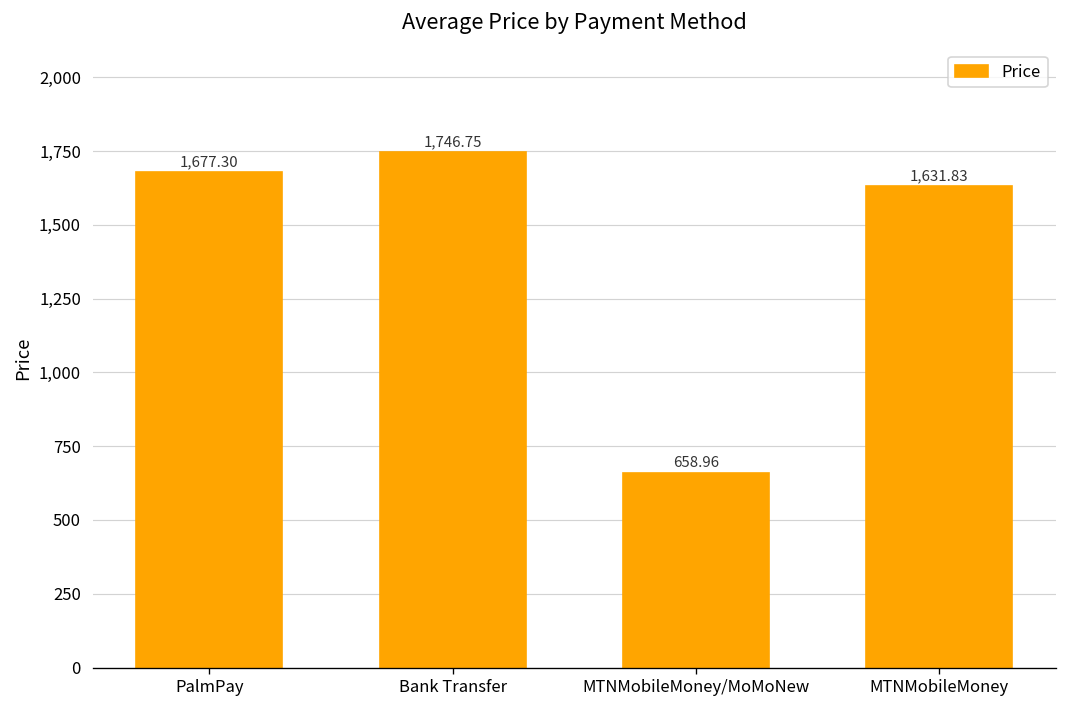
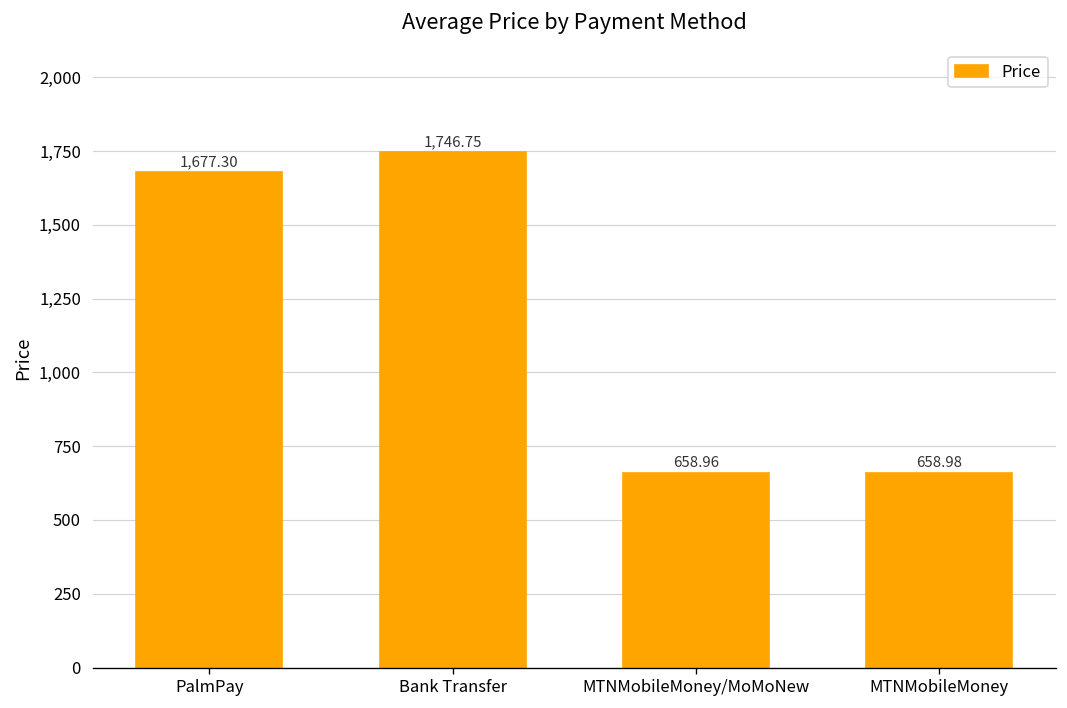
MTNMobileMoney: 1,631.83 -> 658.98
